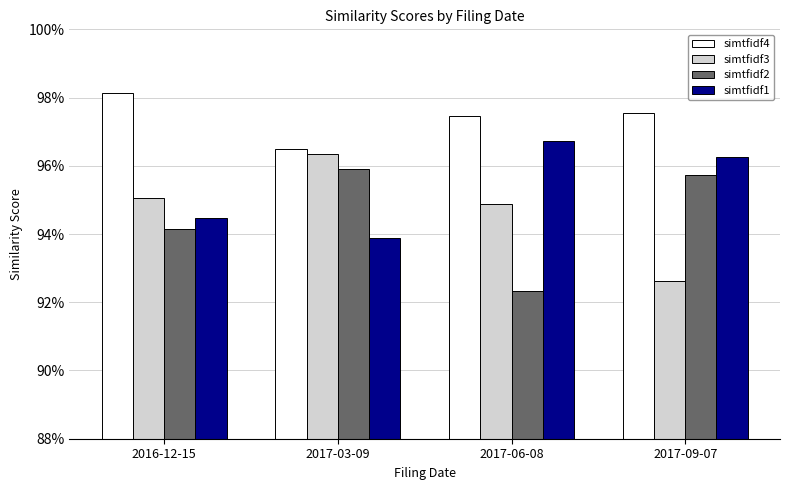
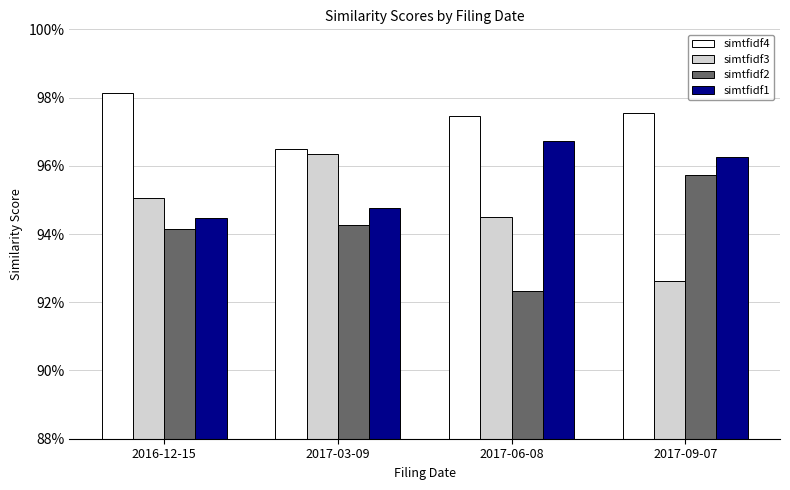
simtfidf2, 2017-03-09: 95.9% -> 94.3%
simtfidf1, 2017-03-09: 93.9% -> 94.8%
simtfidf3, 2017-06-08: 94.9% -> 94.5%
